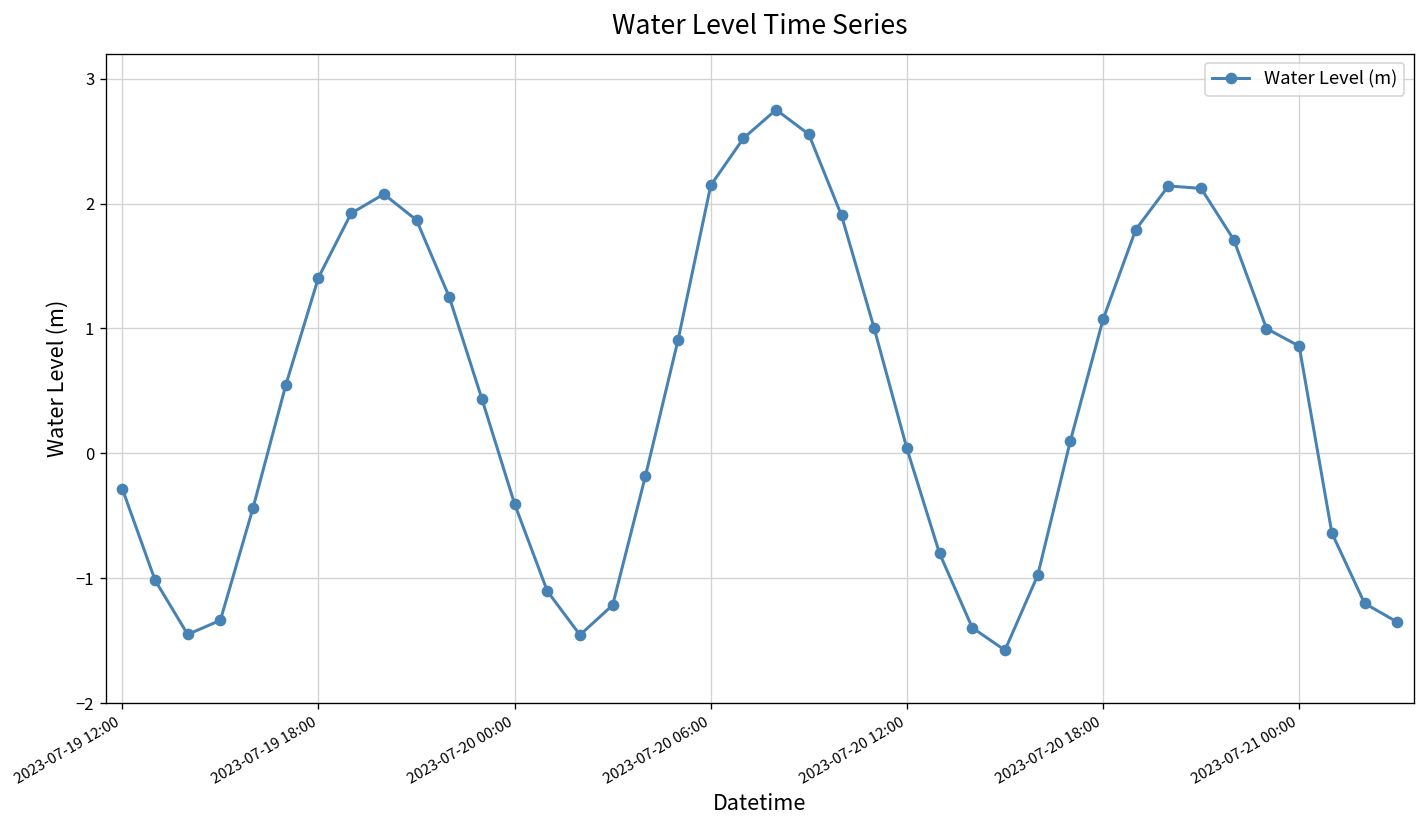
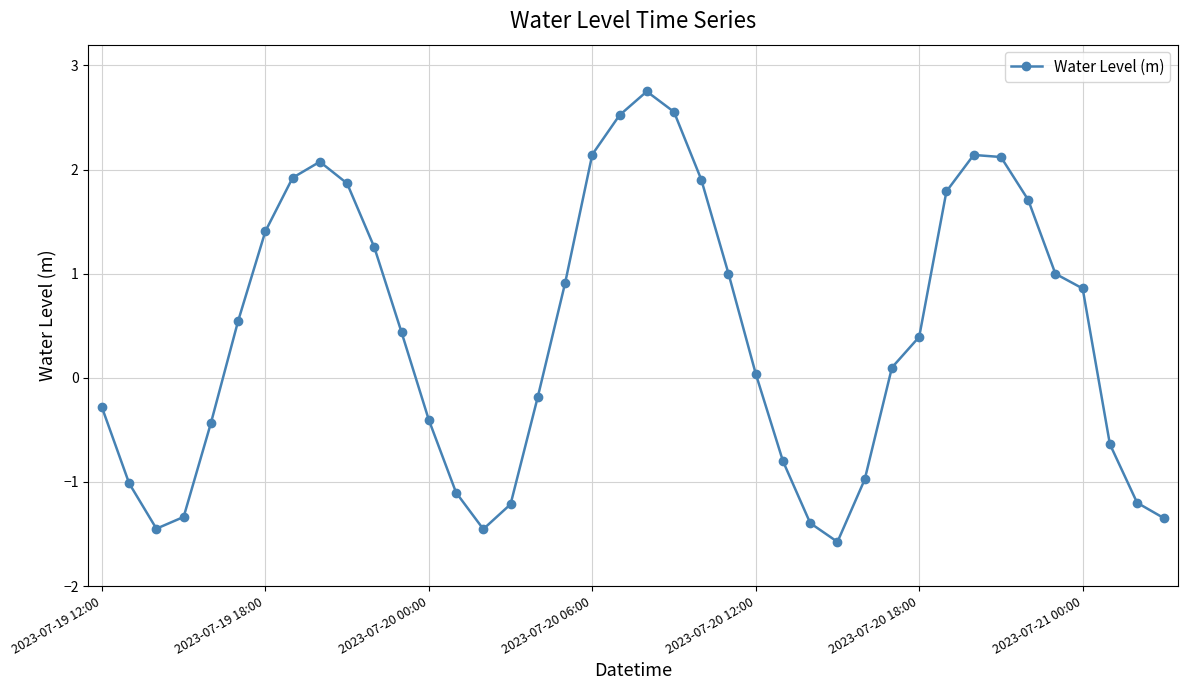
2023-07-20 18:00: 1.07 -> 0.39
